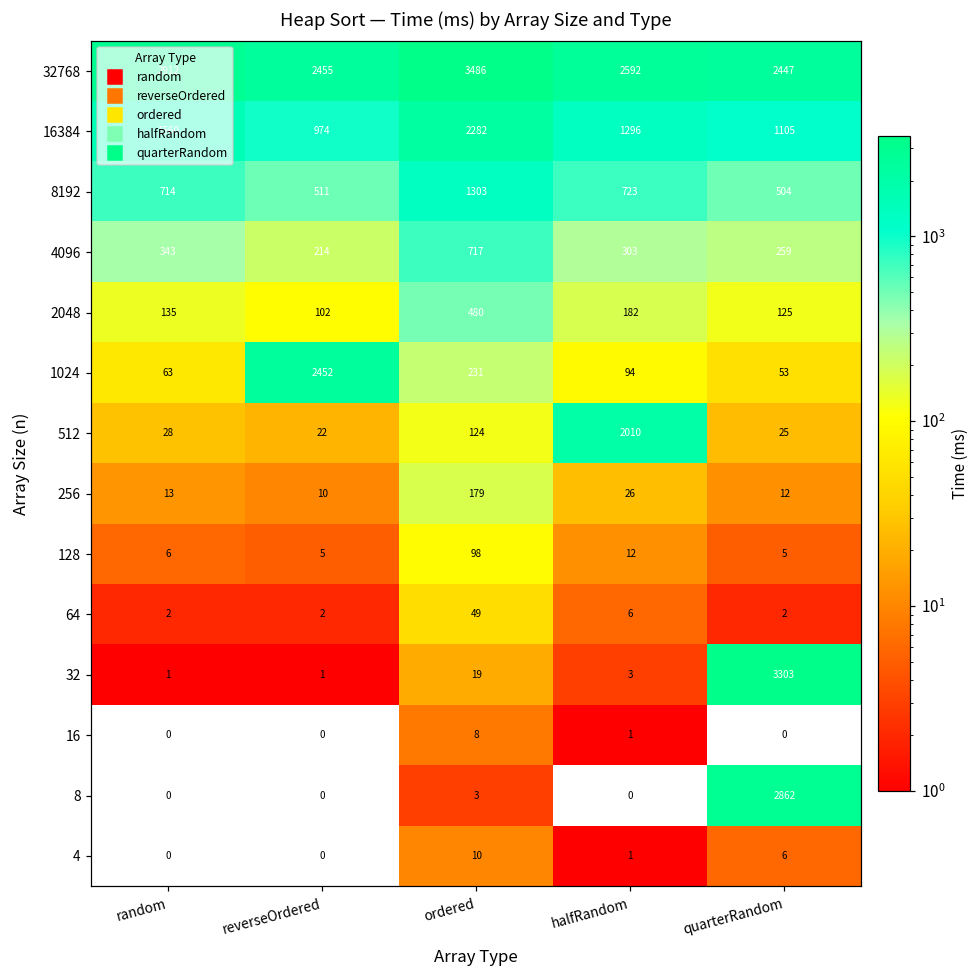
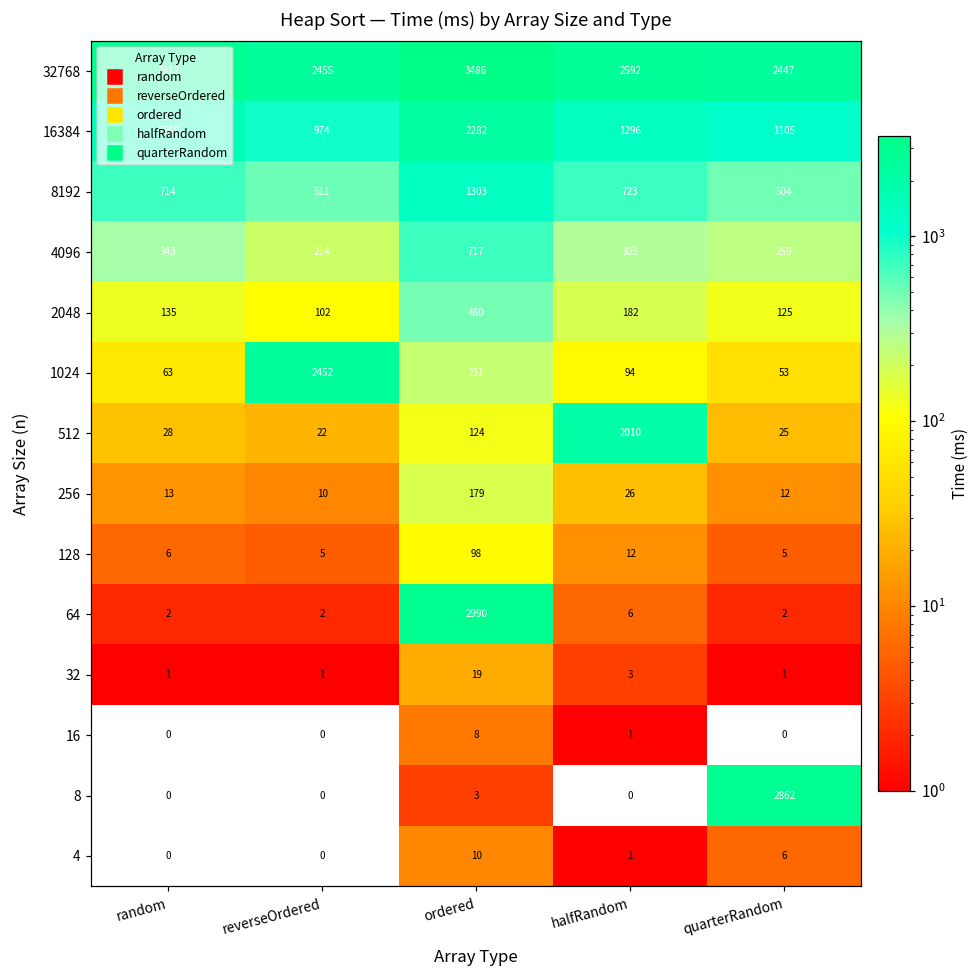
64, ordered: 49 -> 2990
32, quarterRandom: 3303 -> 1
